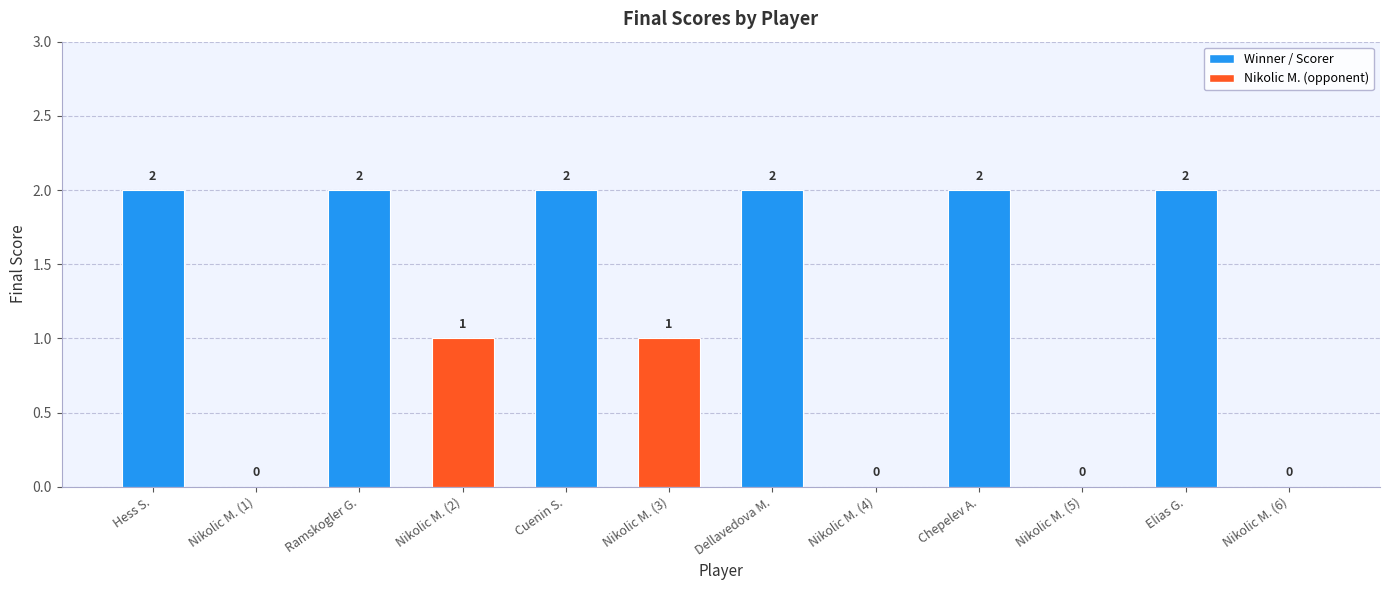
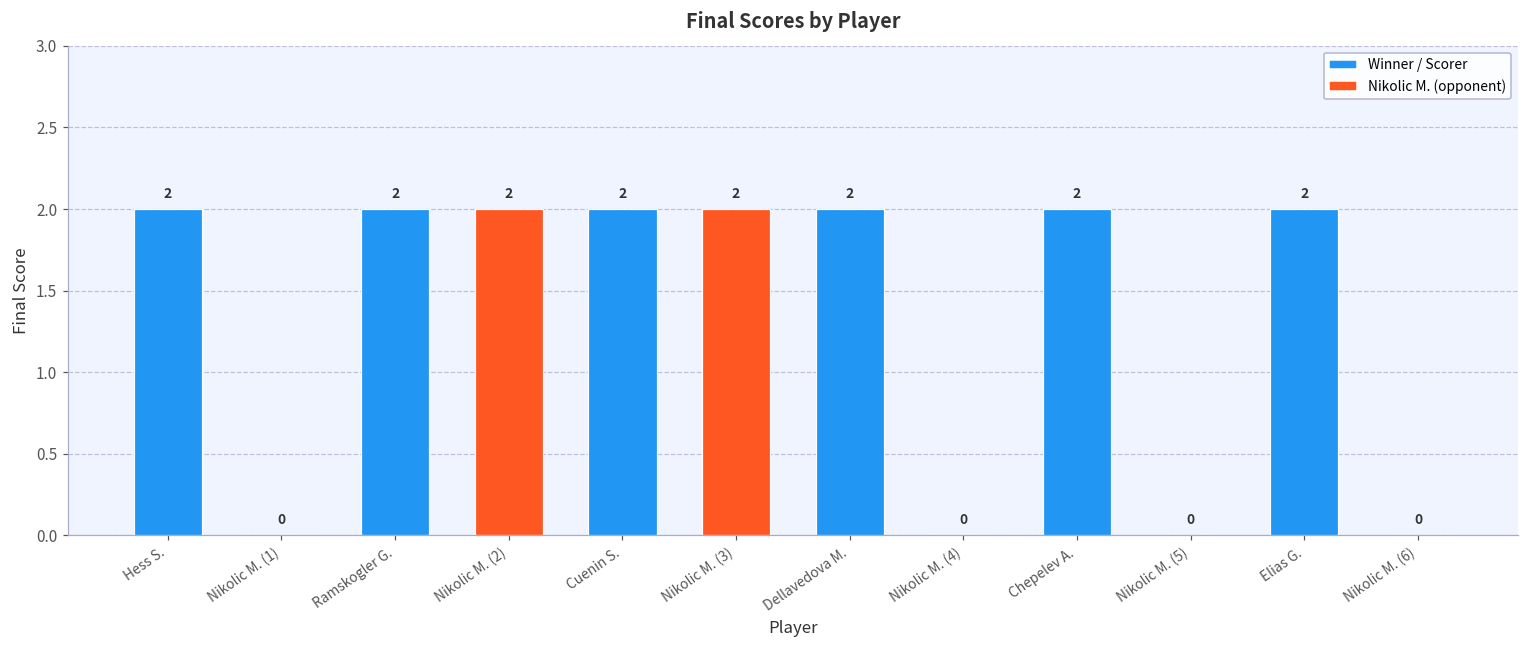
Nikolic M. (2): 1 -> 2
Nikolic M. (3): 1 -> 2
